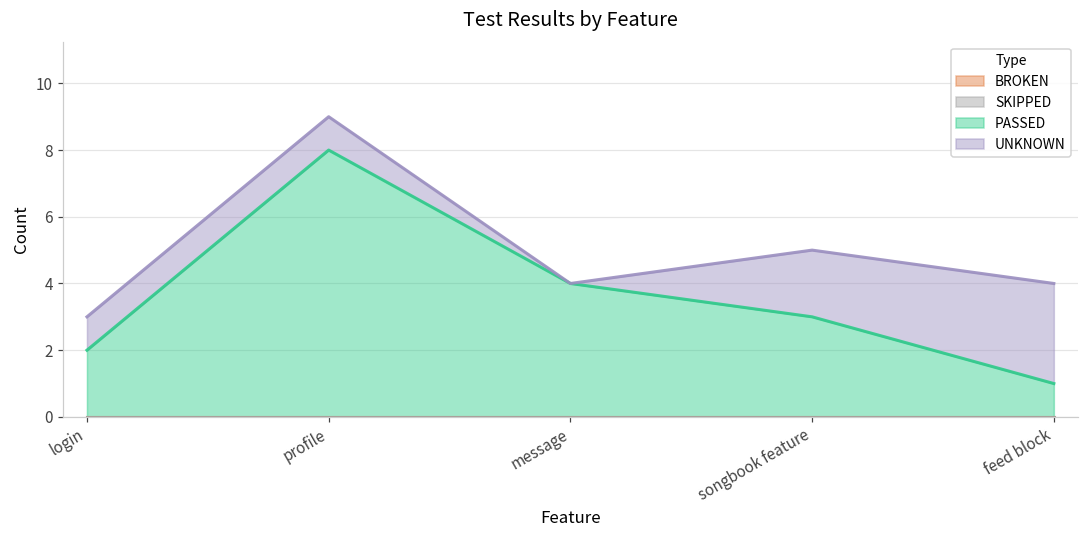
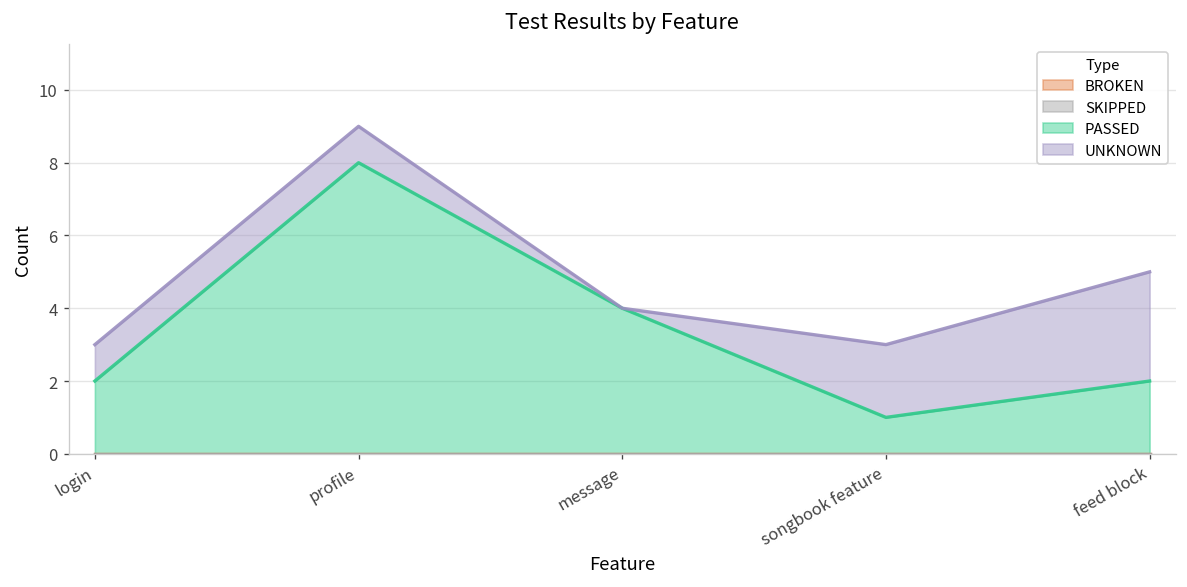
PASSED, songbook feature: 3 -> 1
PASSED, feed block: 1 -> 2
